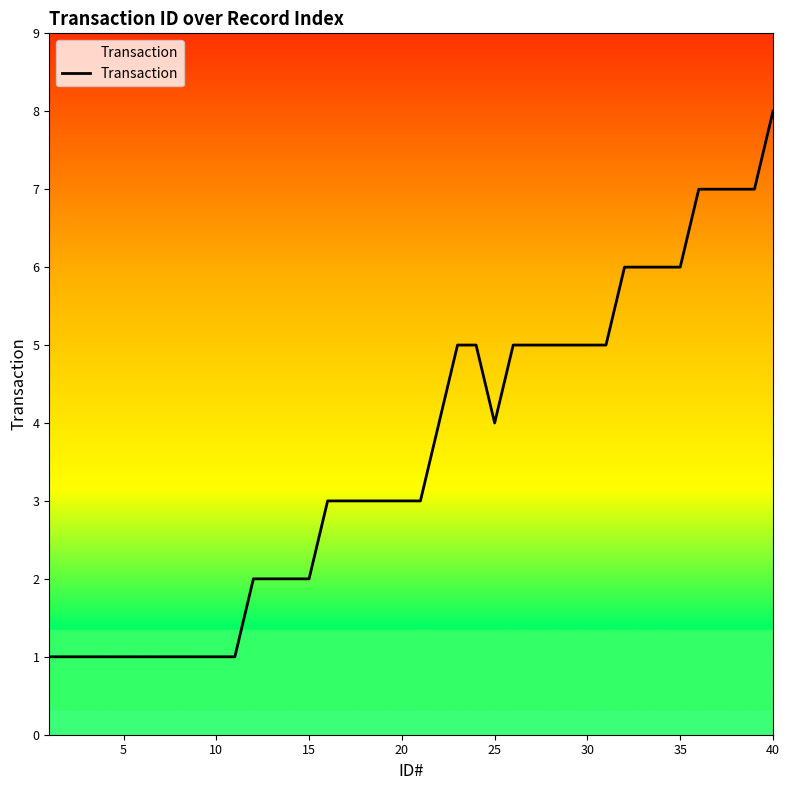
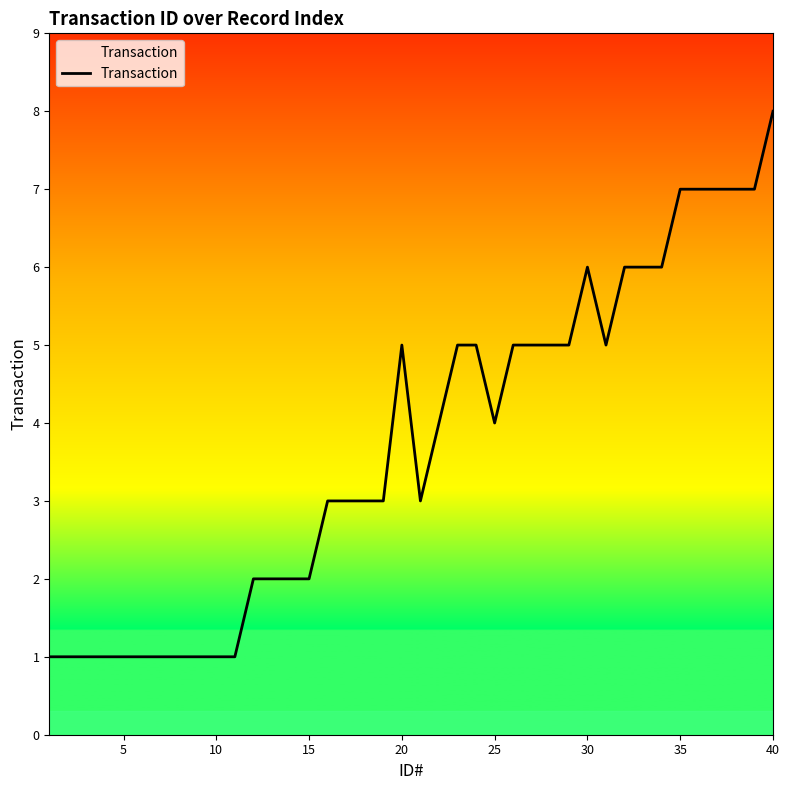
20: 3 -> 5
30: 5 -> 6
35: 6 -> 7
